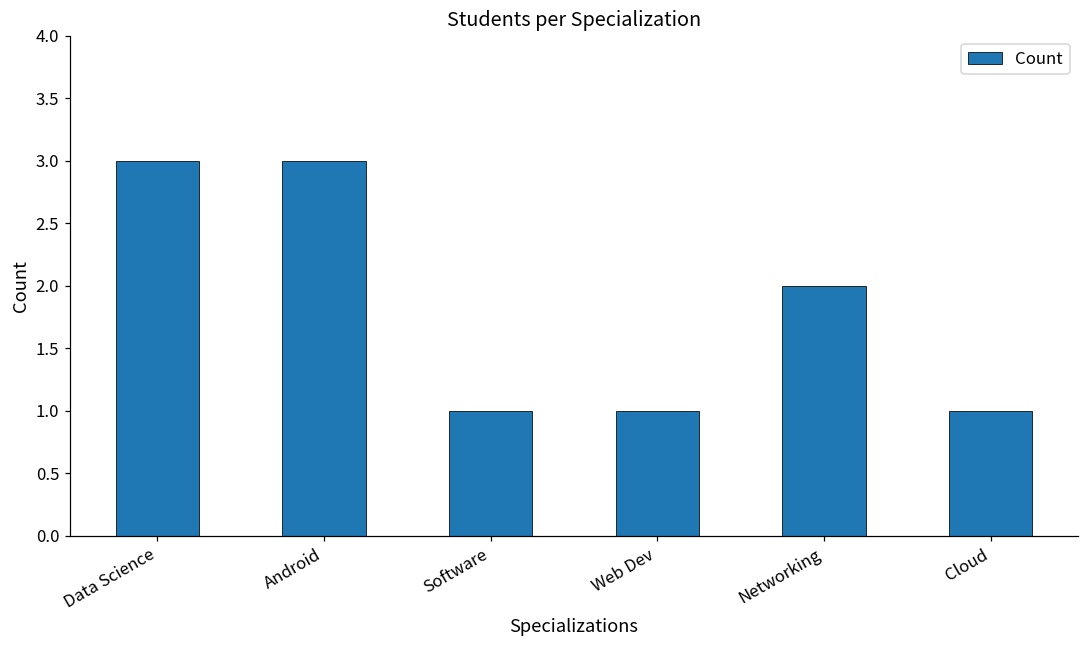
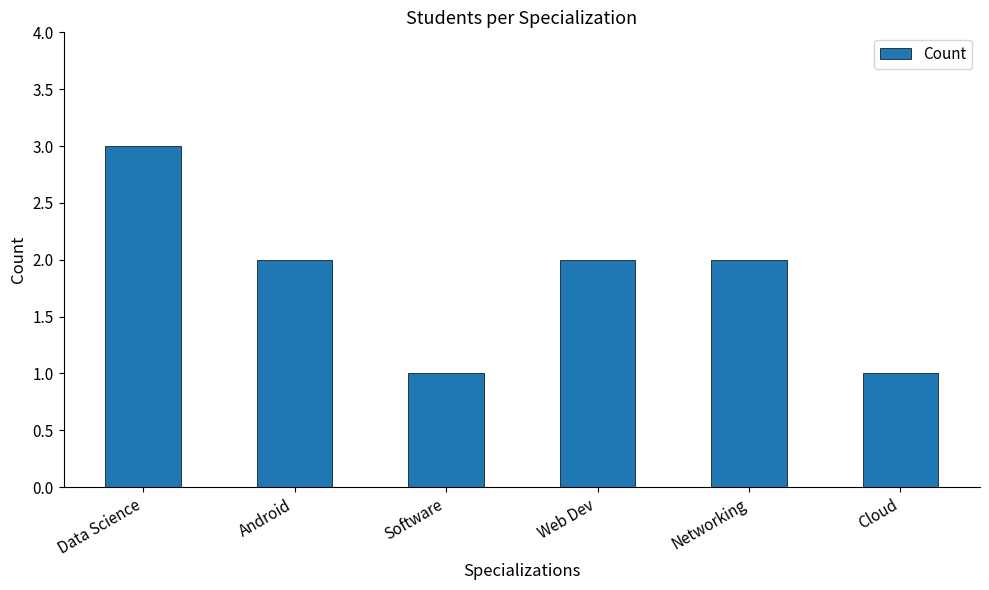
Android: 3 -> 2
Web Dev: 1 -> 2
